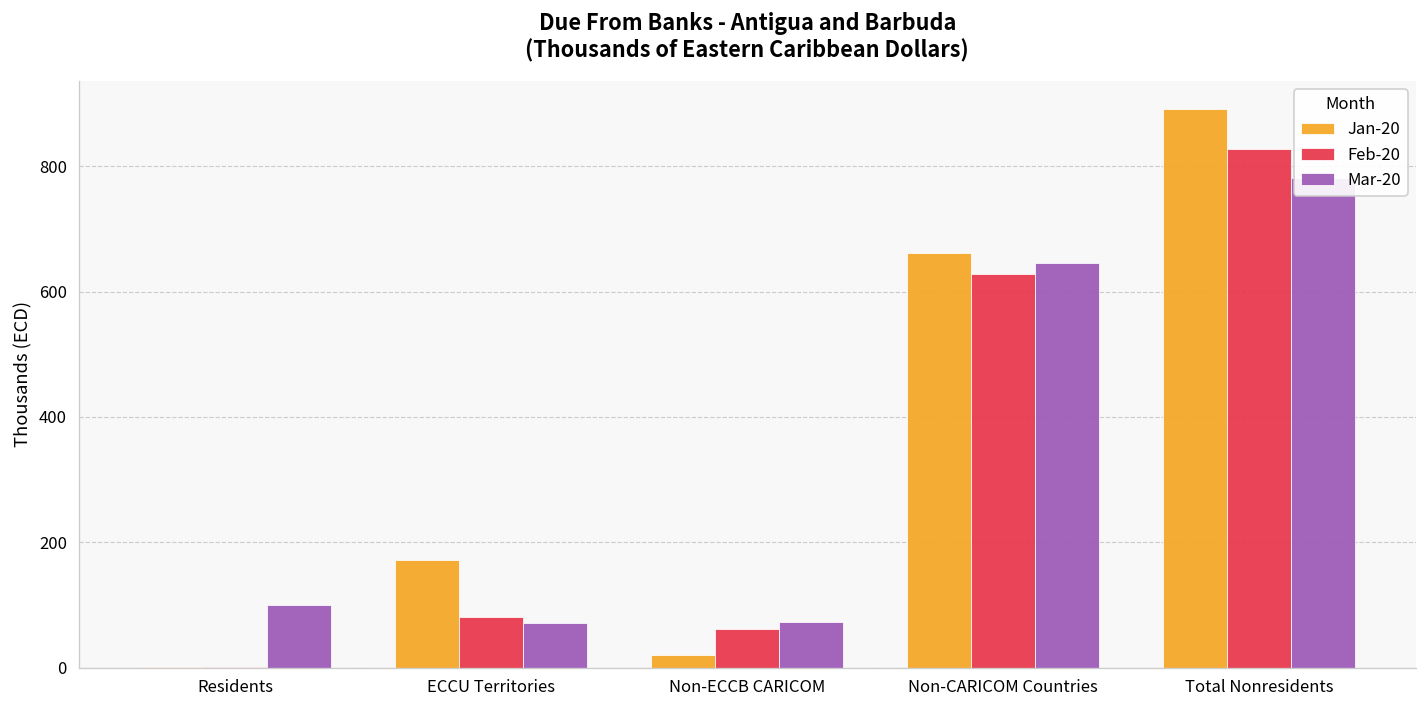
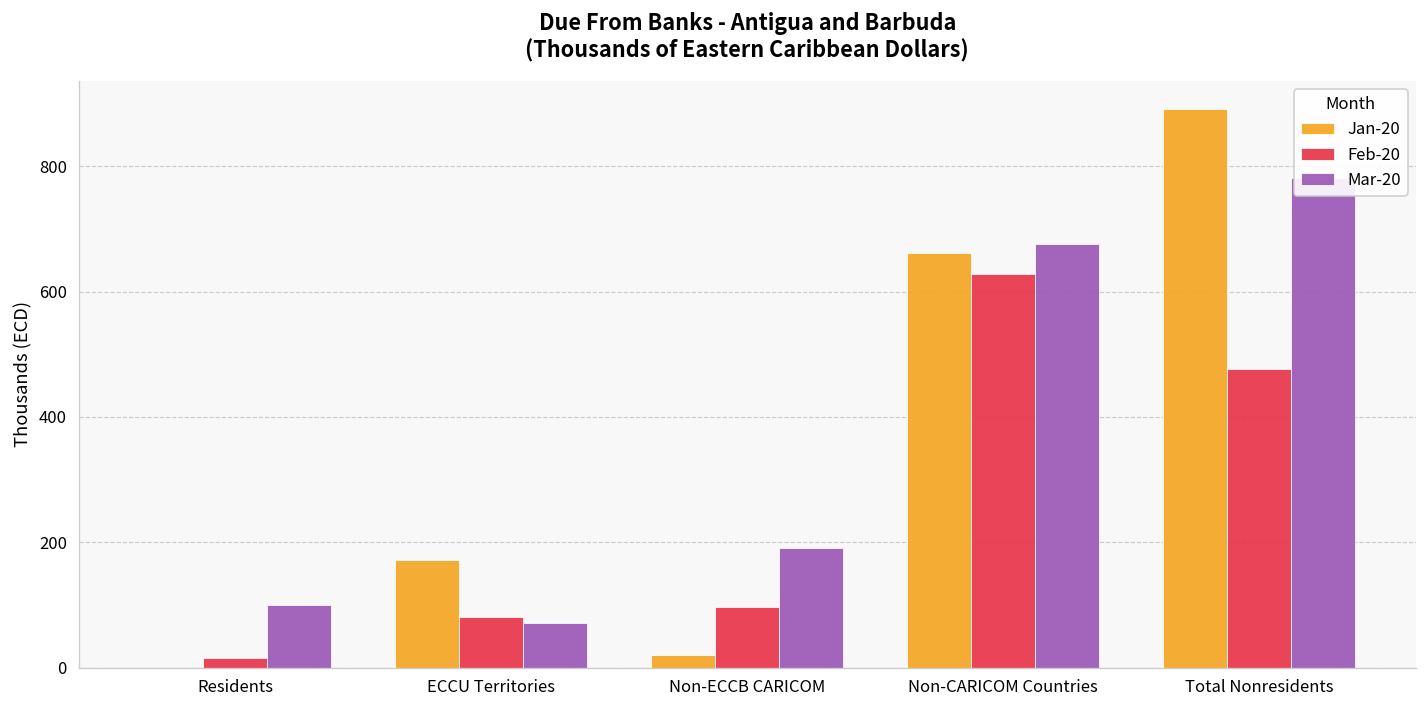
Feb-20, Residents: 0 -> 20
Feb-20, Non-ECCB CARICOM: 60 -> 100
Mar-20, Non-ECCB CARICOM: 70 -> 190
Mar-20, Non-CARICOM Countries: 650 -> 680
Feb-20, Total Nonresidents: 830 -> 480
